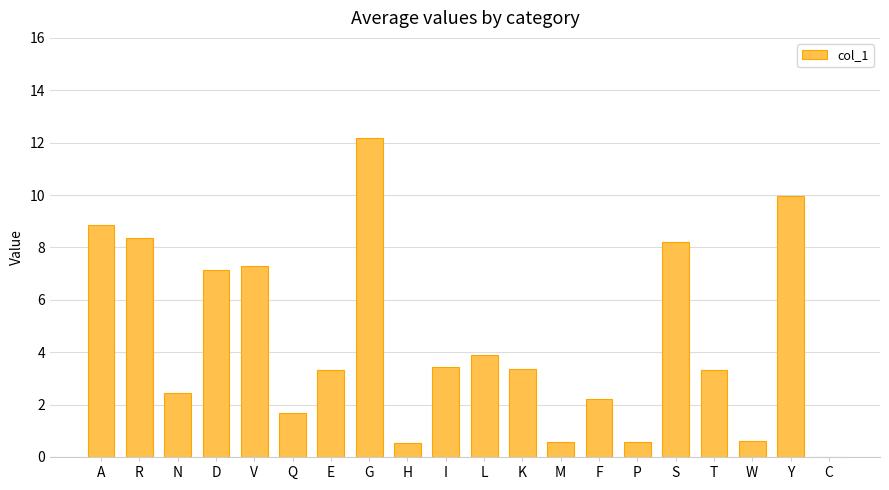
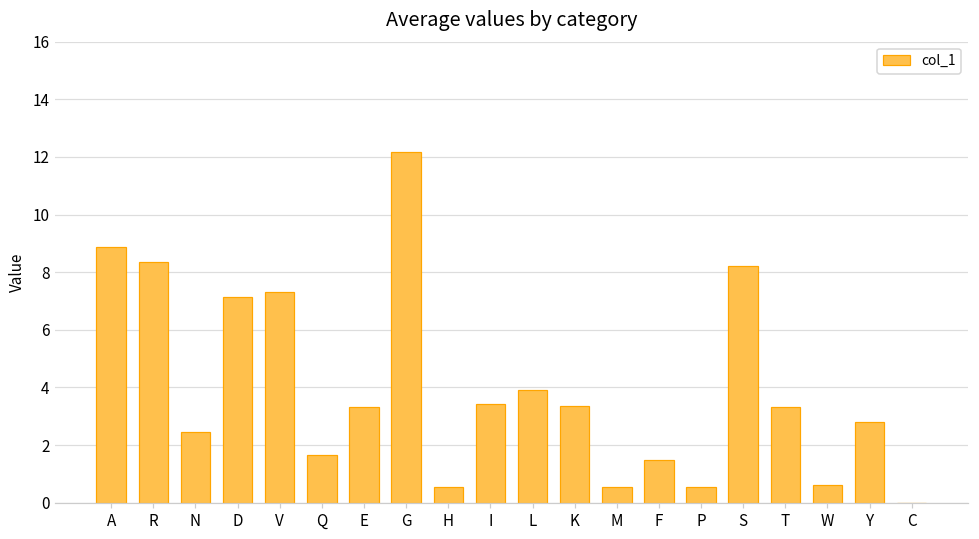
F: 2.2 -> 1.5
Y: 10.0 -> 2.8
